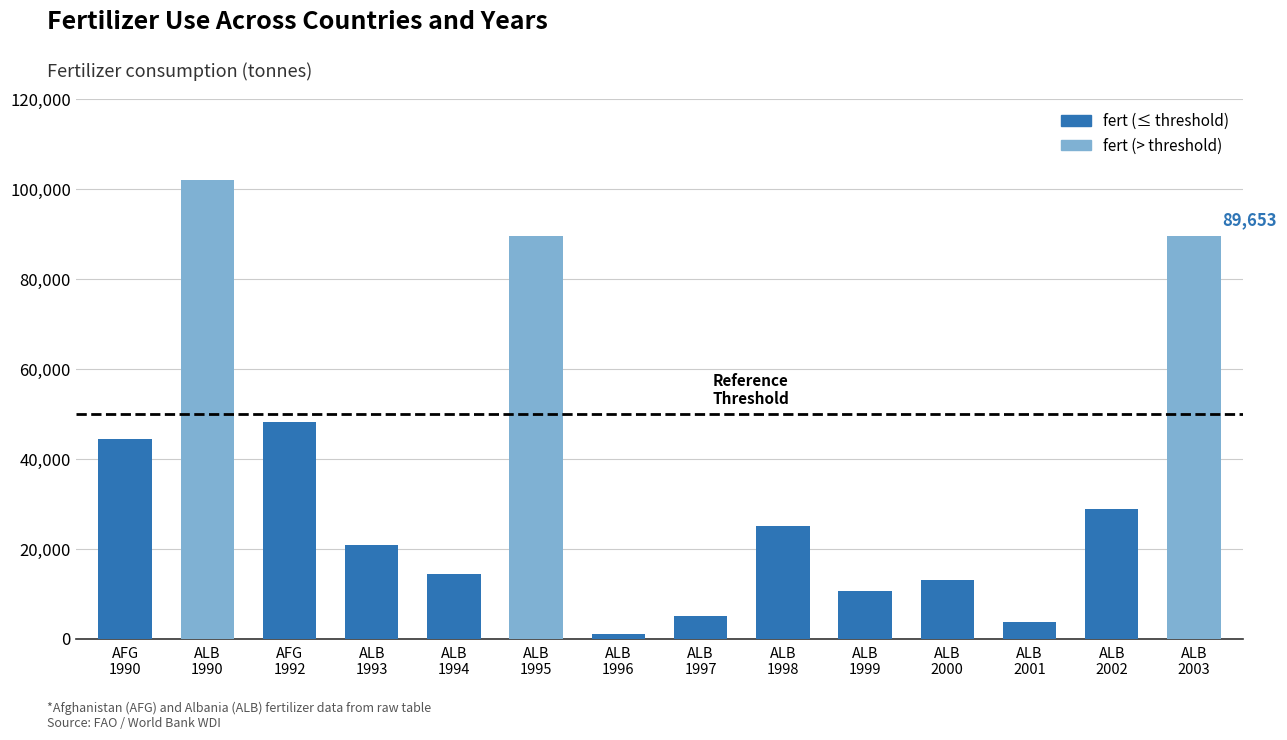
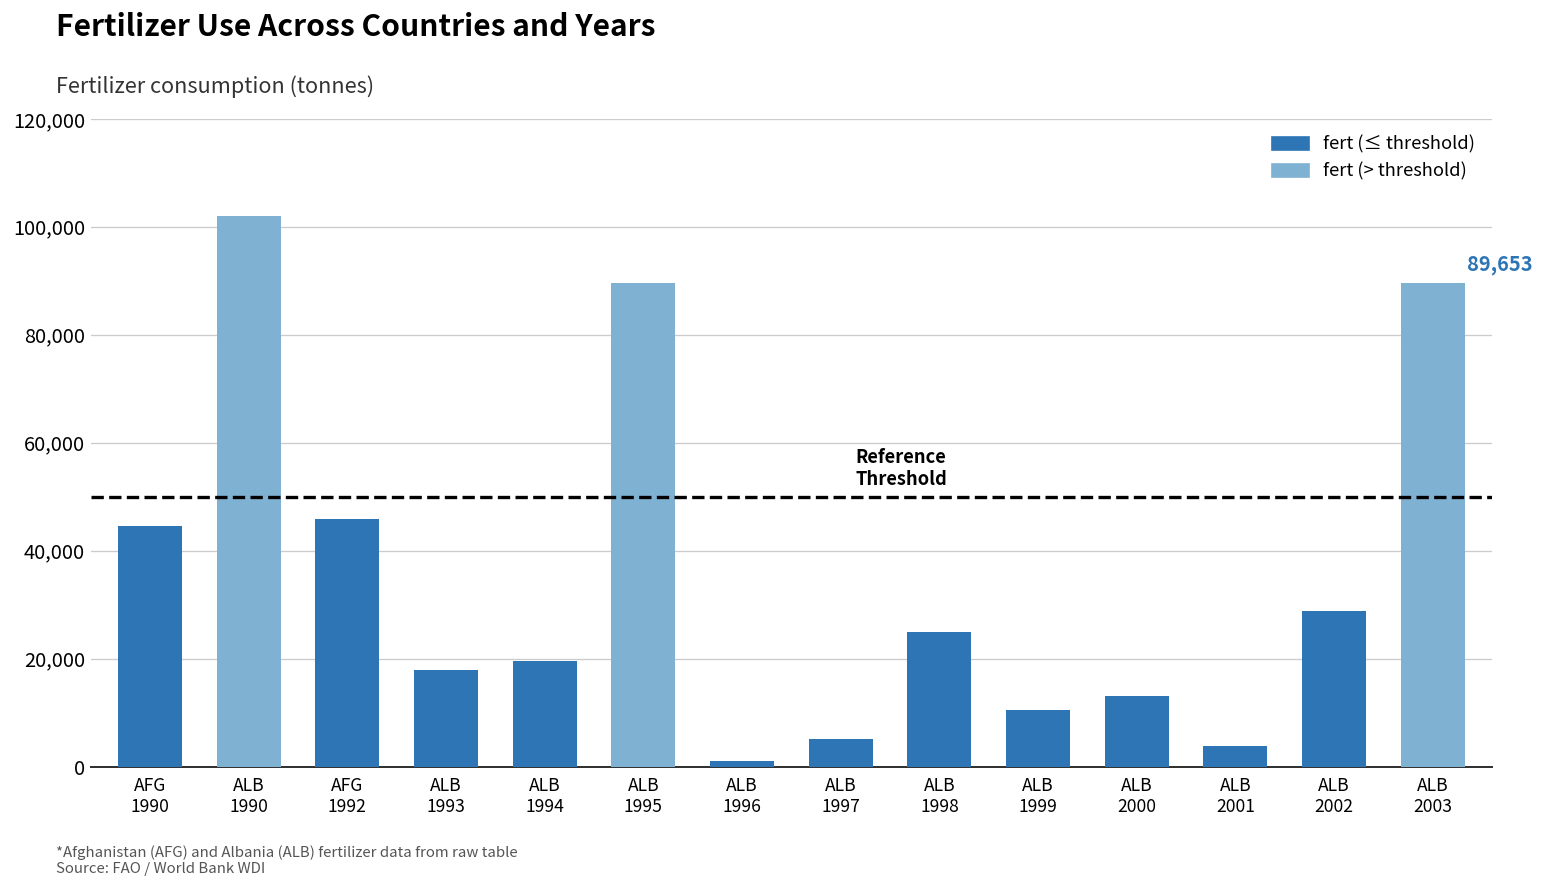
AFG 1992: 48,000 -> 46,000
ALB 1993: 21,000 -> 18,000
ALB 1994: 15,000 -> 20,000
